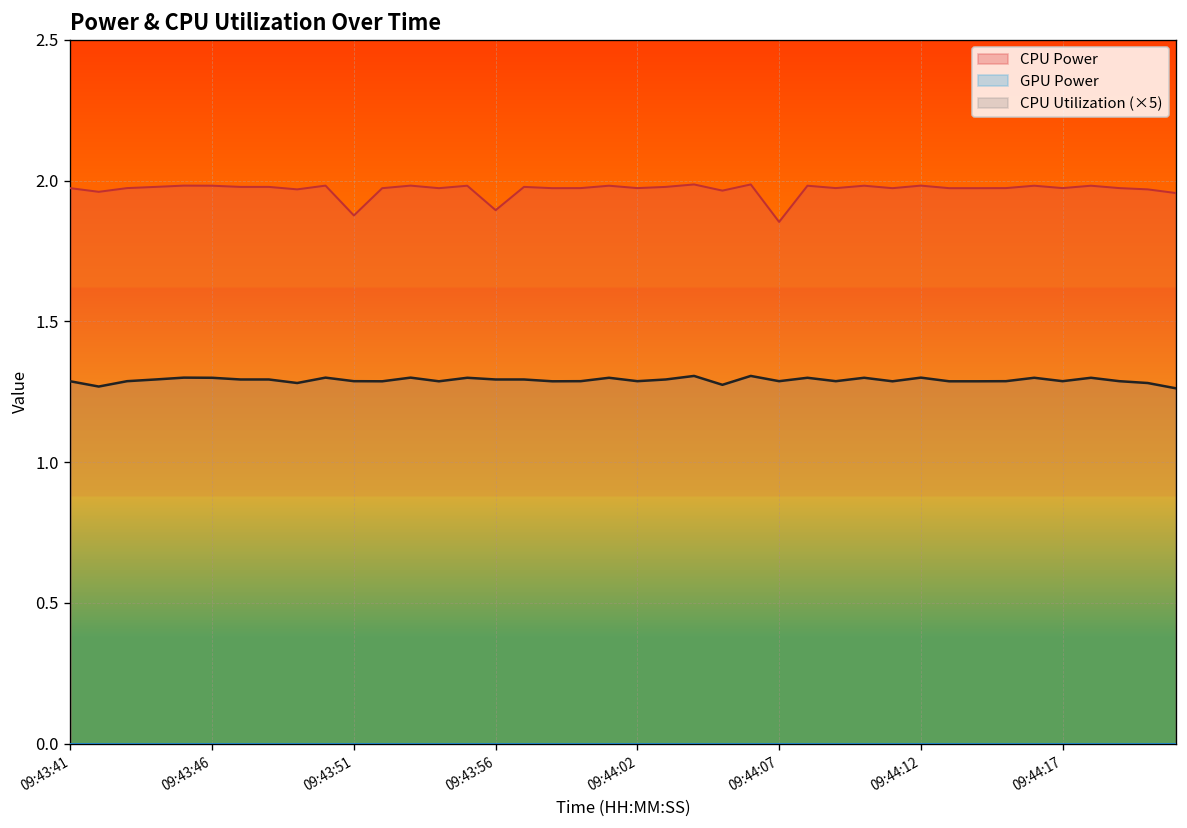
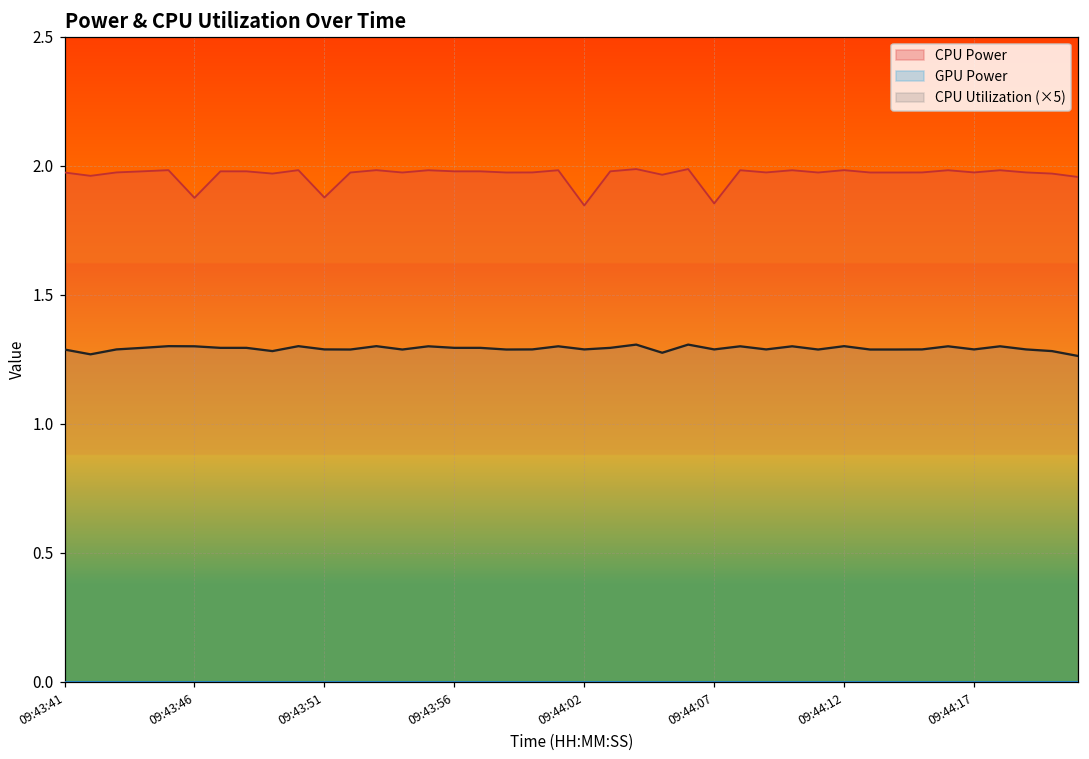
CPU Power, 09:43:46: 1.98 -> 1.88
CPU Power, 09:43:56: 1.90 -> 1.98
CPU Power, 09:44:02: 1.97 -> 1.85
